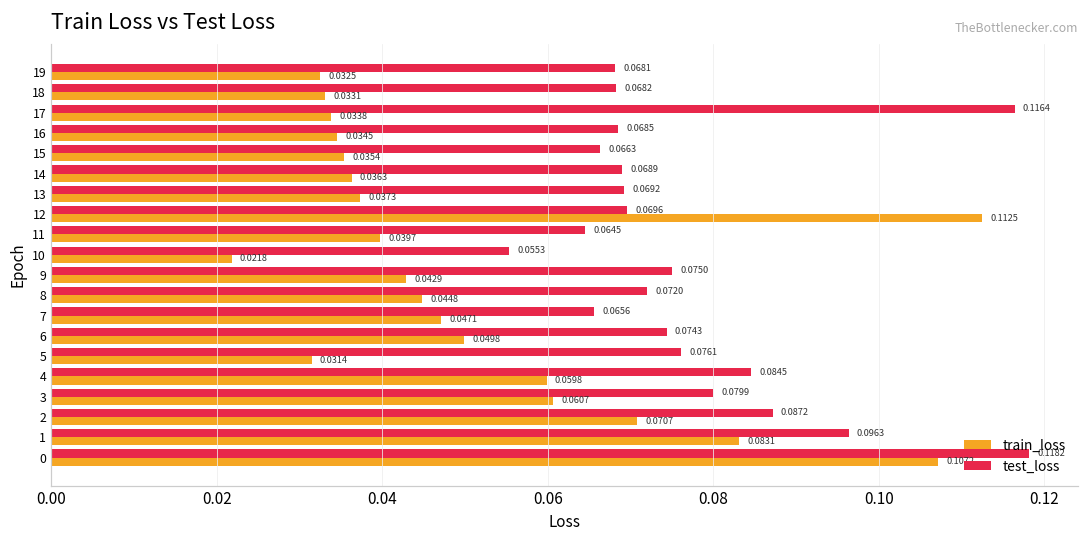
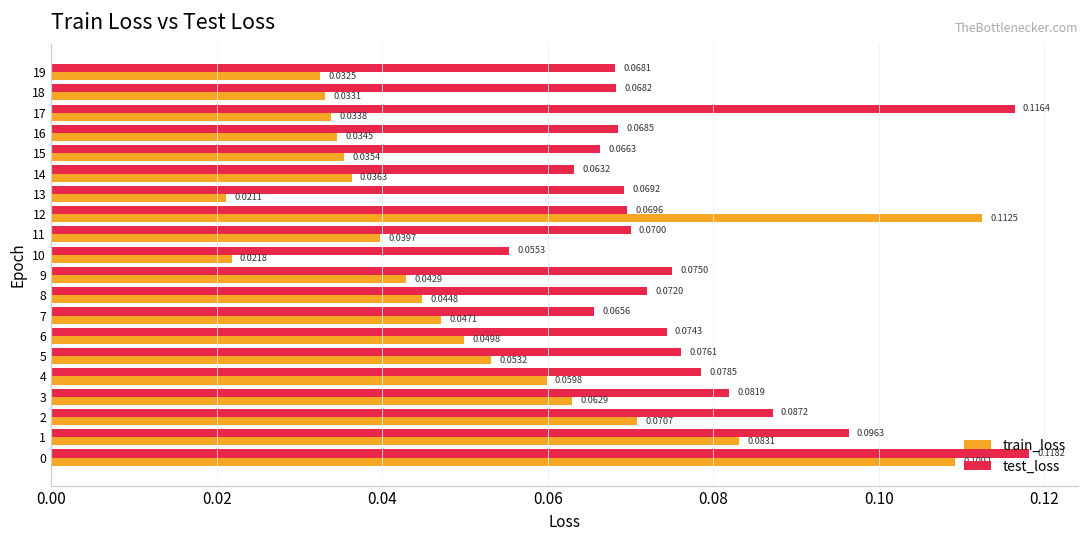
test_loss, 14: 0.0689 -> 0.0632
train_loss, 13: 0.0373 -> 0.0211
test_loss, 11: 0.0645 -> 0.0700
train_loss, 5: 0.0314 -> 0.0532
test_loss, 4: 0.0845 -> 0.0785
test_loss, 3: 0.0799 -> 0.0819
train_loss, 3: 0.0607 -> 0.0629
train_loss, 0: 0.1072 -> 0.1092
